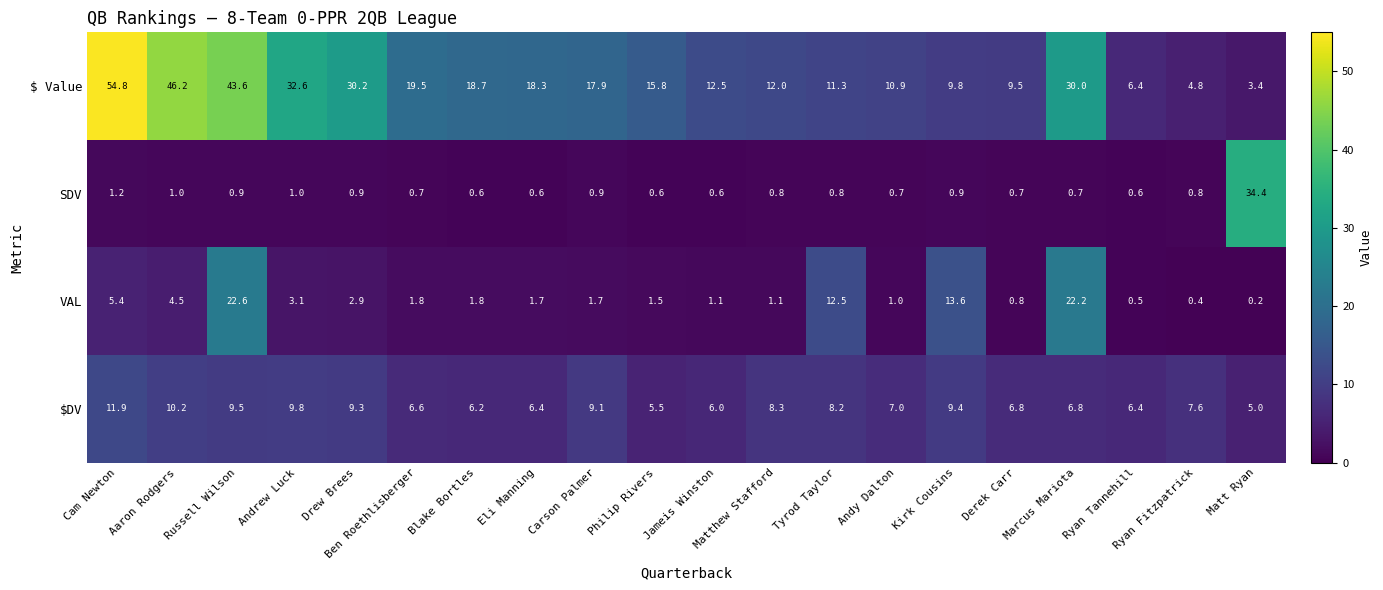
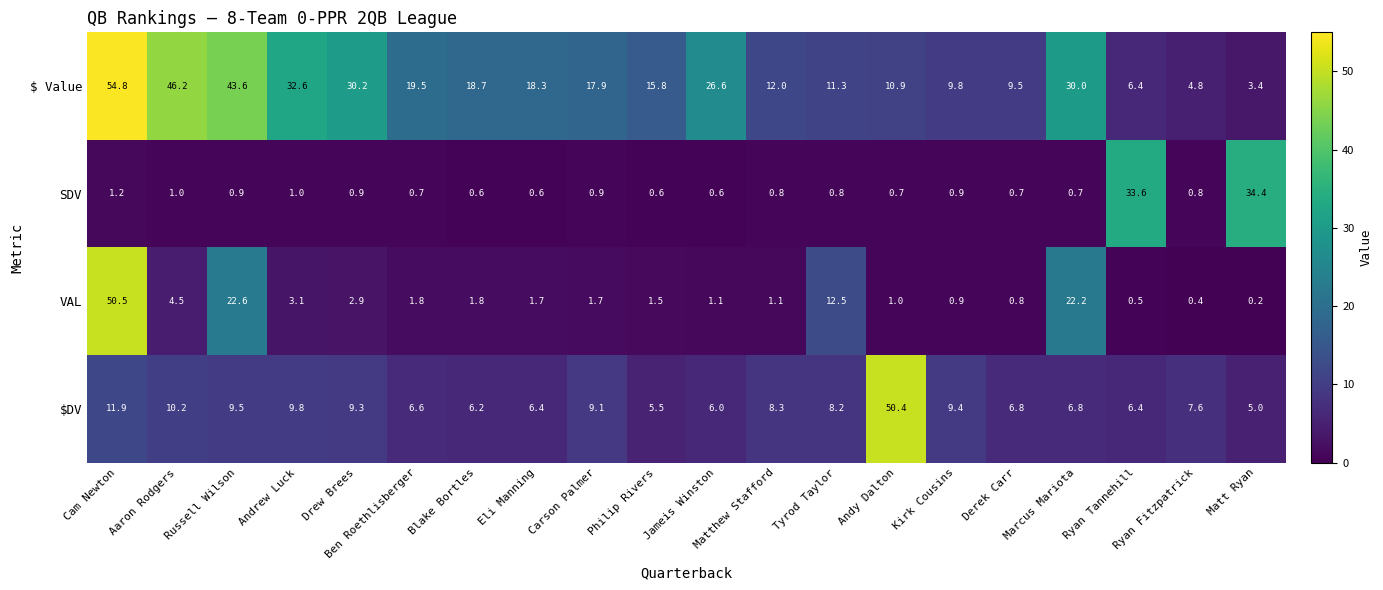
$ Value, Jameis Winston: 12.5 -> 26.6
SDV, Ryan Tannehill: 0.6 -> 33.6
VAL, Cam Newton: 5.4 -> 50.5
VAL, Kirk Cousins: 13.6 -> 0.9
$DV, Andy Dalton: 7.0 -> 50.4
